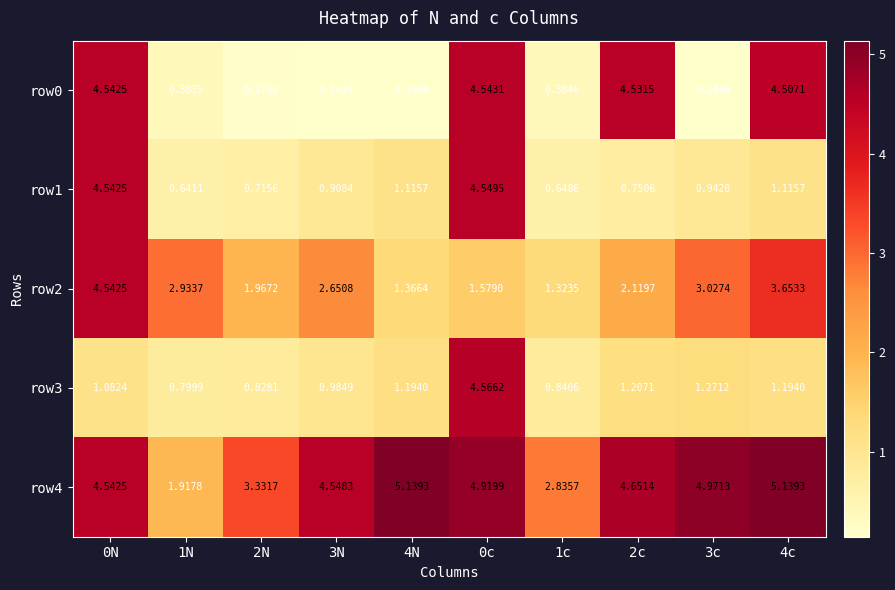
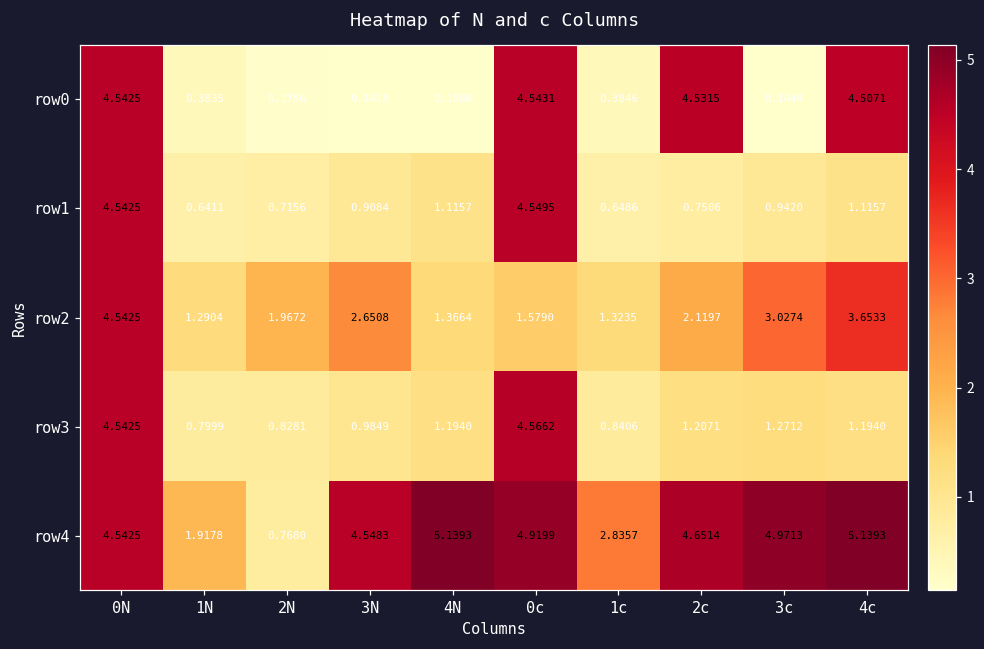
row2, 1N: 2.9337 -> 1.2904
row3, 0N: 1.0824 -> 4.5425
row4, 2N: 3.3317 -> 0.7680
